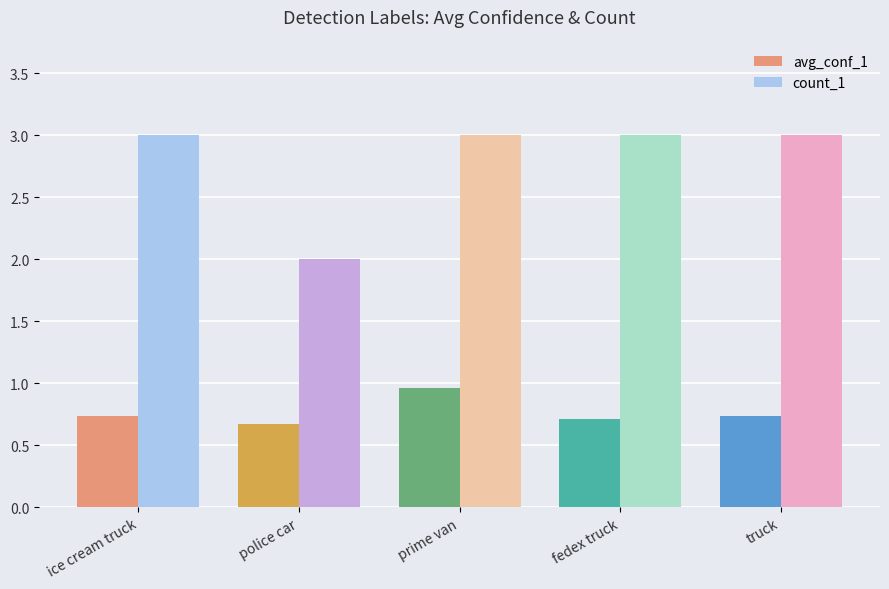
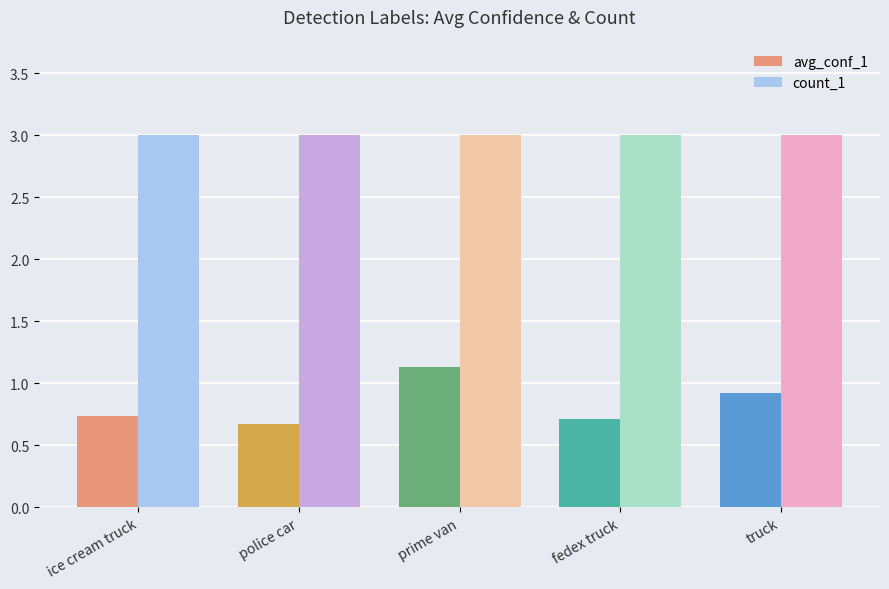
count_1, police car: 2 -> 3
avg_conf_1, prime van: 0.96 -> 1.13
avg_conf_1, truck: 0.74 -> 0.92
